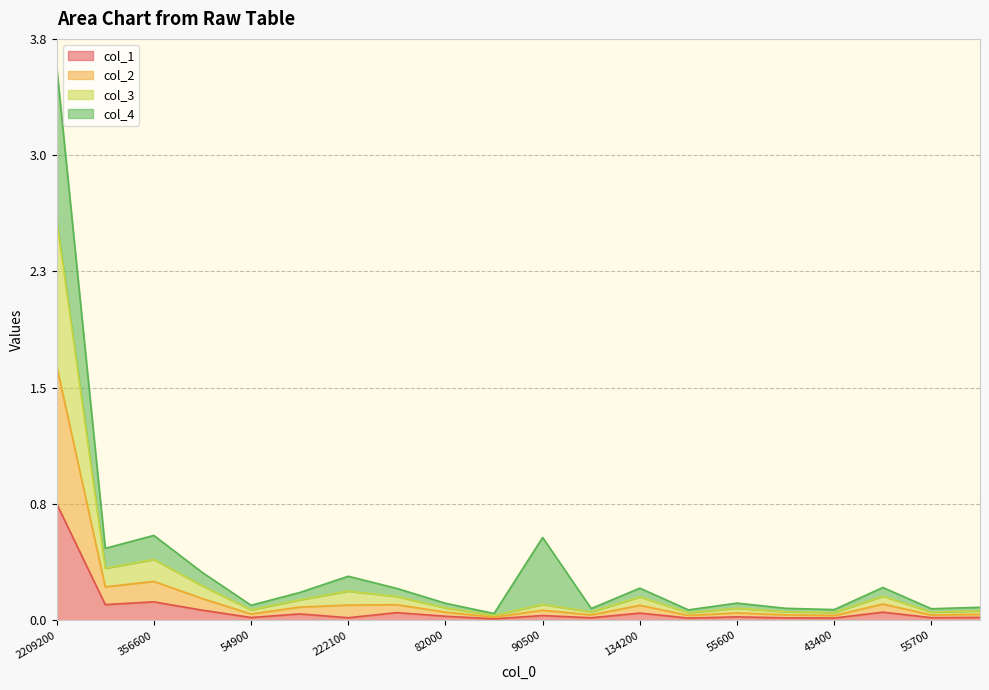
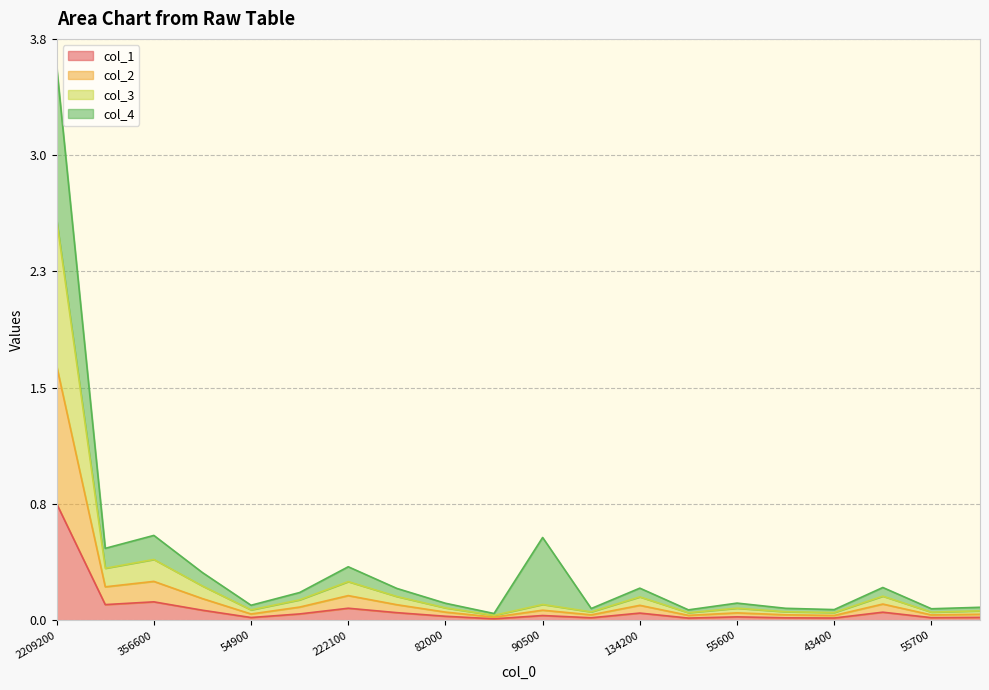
col_1, 222100: 0.02 -> 0.08
